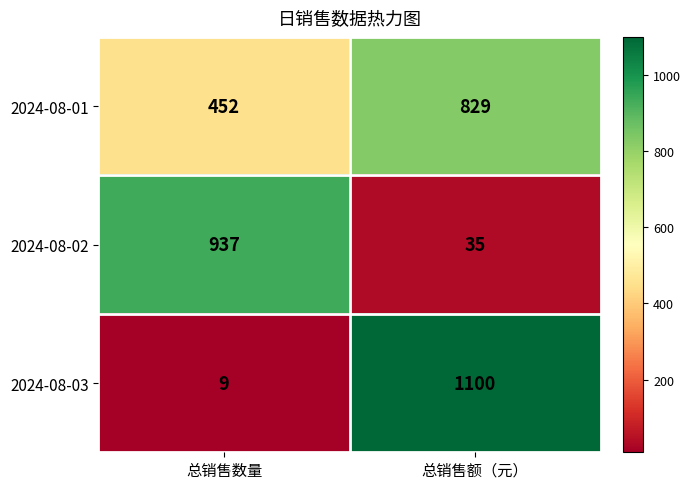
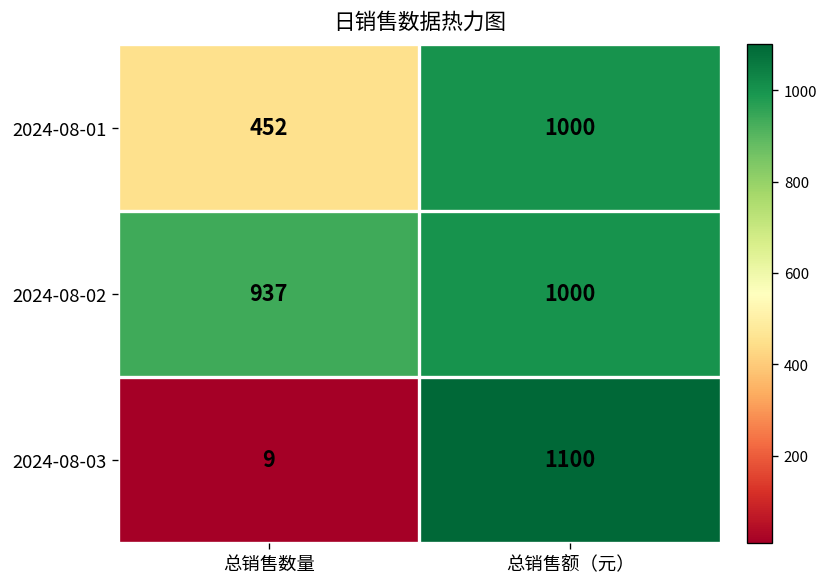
2024-08-01, 总销售额（元）: 829 -> 1000
2024-08-02, 总销售额（元）: 35 -> 1000
